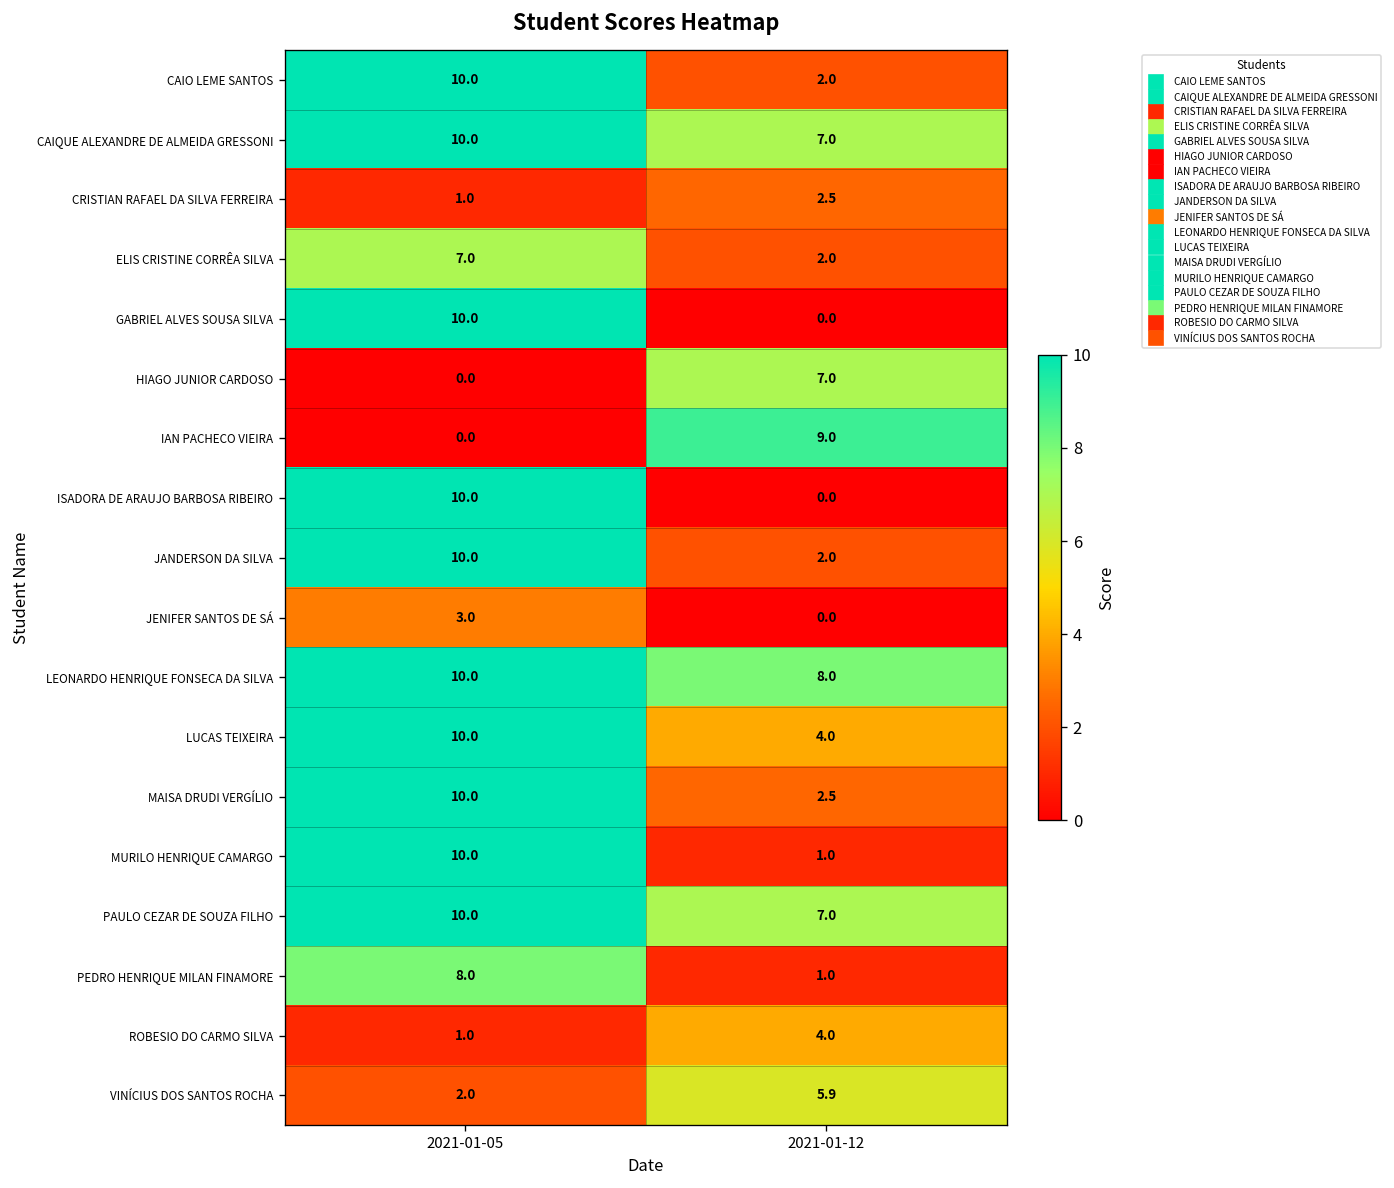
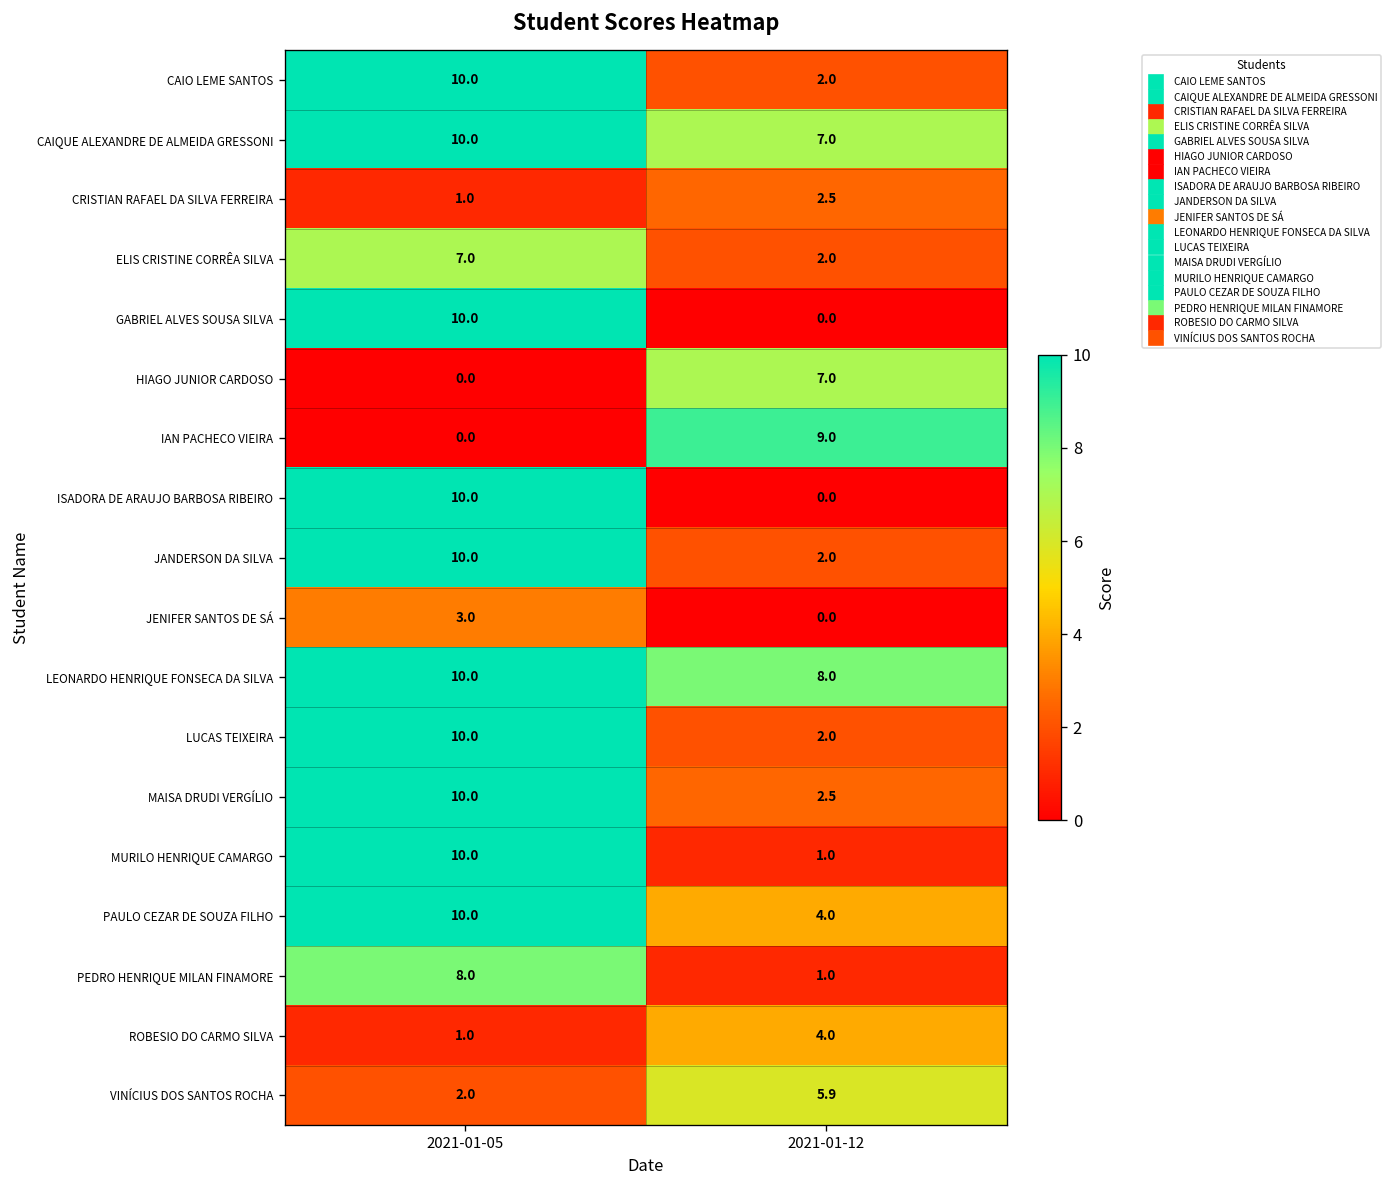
LUCAS TEIXEIRA, 2021-01-12: 4.0 -> 2.0
PAULO CEZAR DE SOUZA FILHO, 2021-01-12: 7.0 -> 4.0
